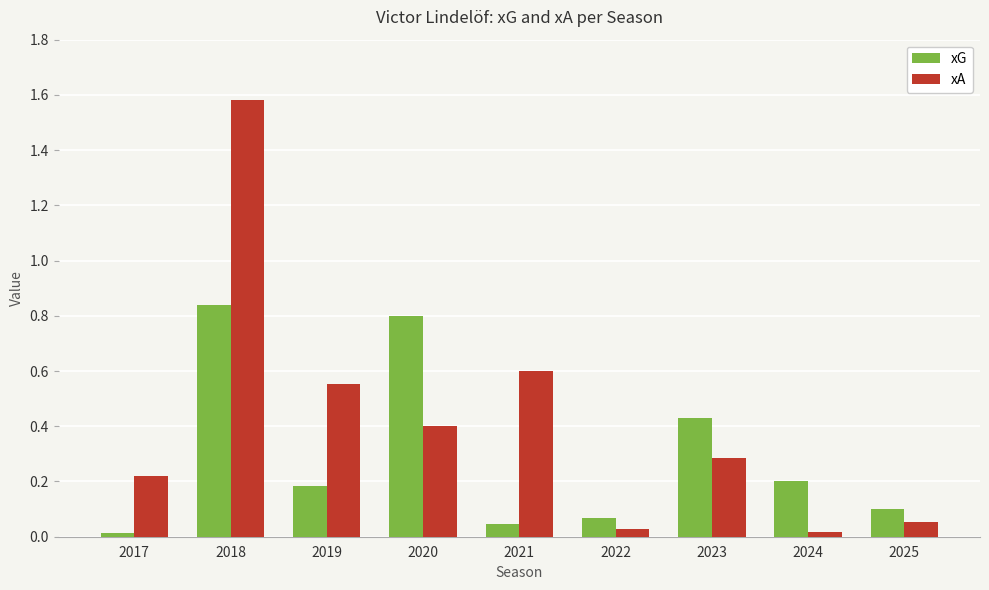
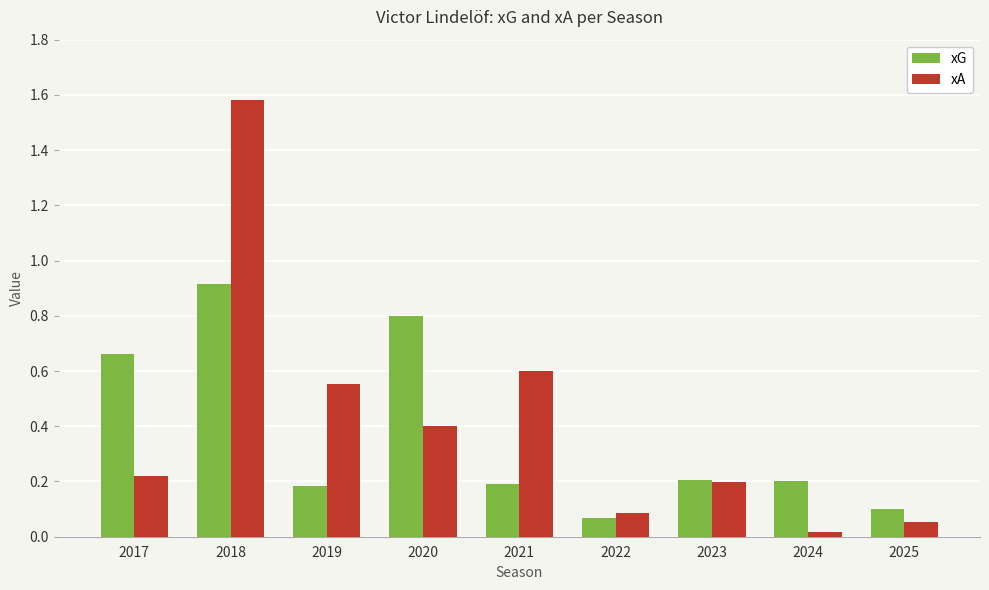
xG, 2017: 0.01 -> 0.66
xG, 2018: 0.84 -> 0.92
xG, 2021: 0.04 -> 0.19
xA, 2022: 0.03 -> 0.08
xG, 2023: 0.43 -> 0.21
xA, 2023: 0.29 -> 0.20
